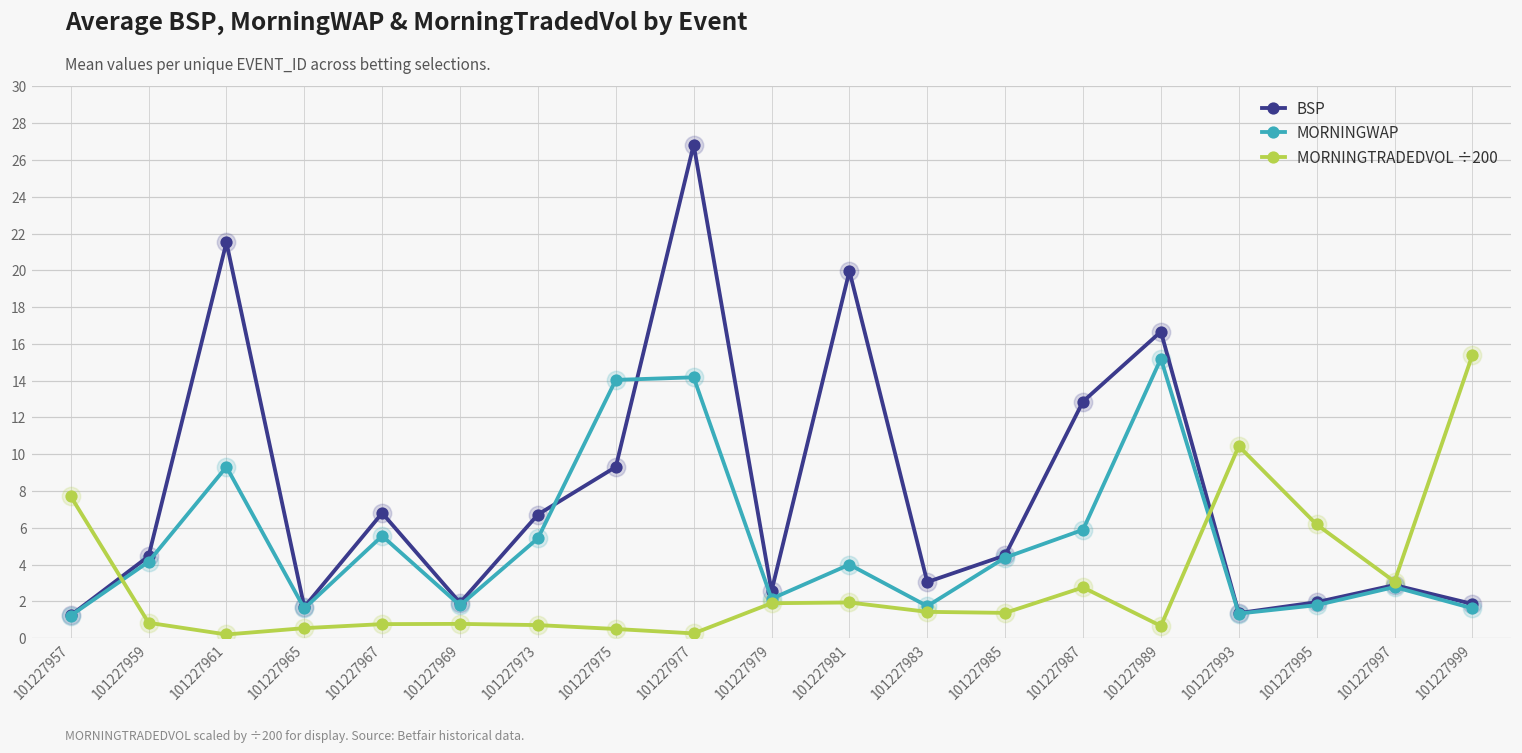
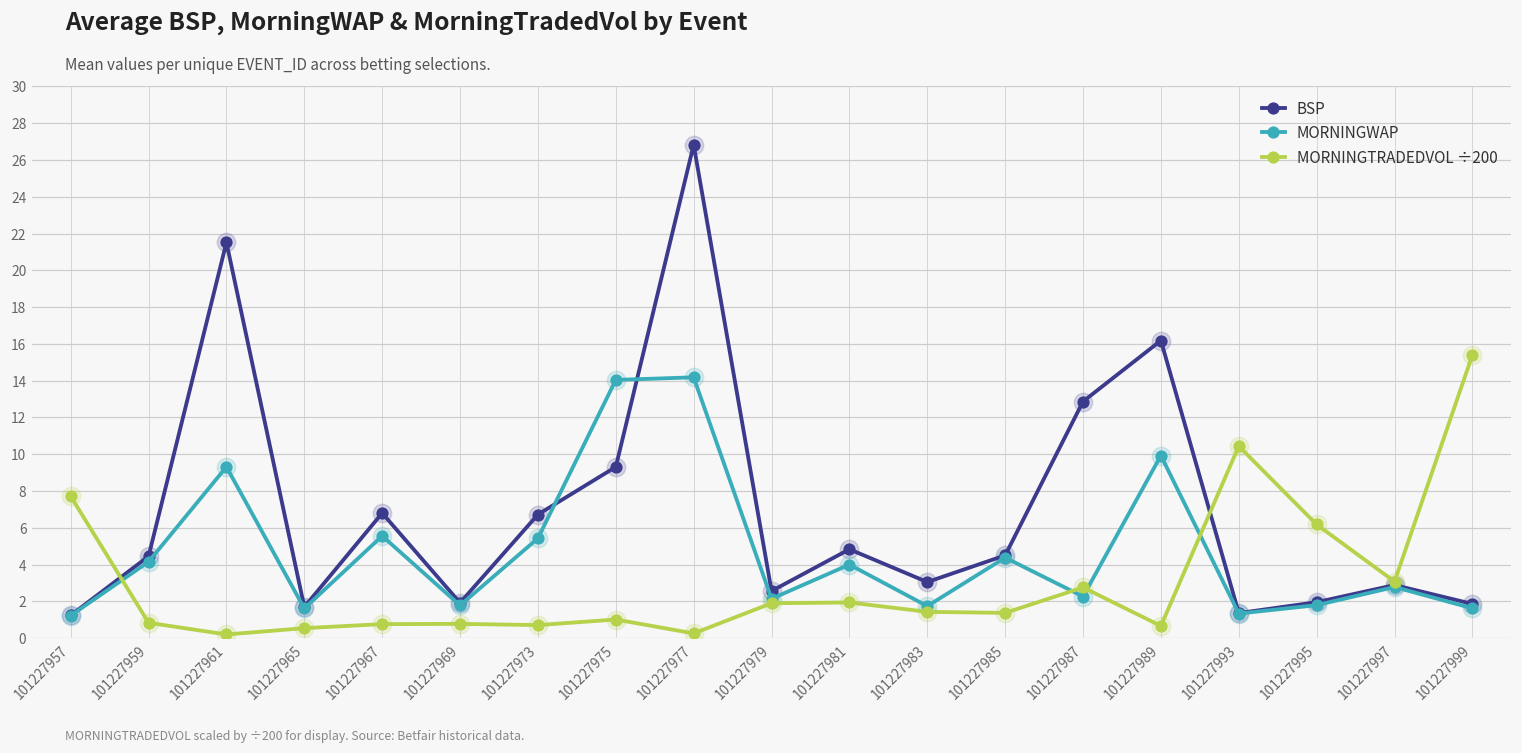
MORNINGTRADEDVOL ÷200, 101227975: 0.5 -> 1.0
BSP, 101227981: 20.0 -> 4.8
MORNINGWAP, 101227987: 5.9 -> 2.3
BSP, 101227989: 16.7 -> 16.2
MORNINGWAP, 101227989: 15.2 -> 9.9
